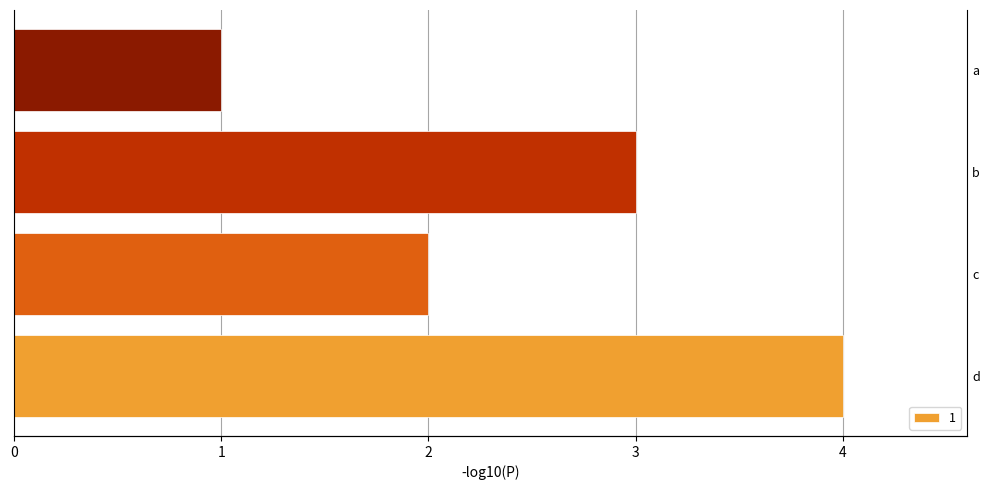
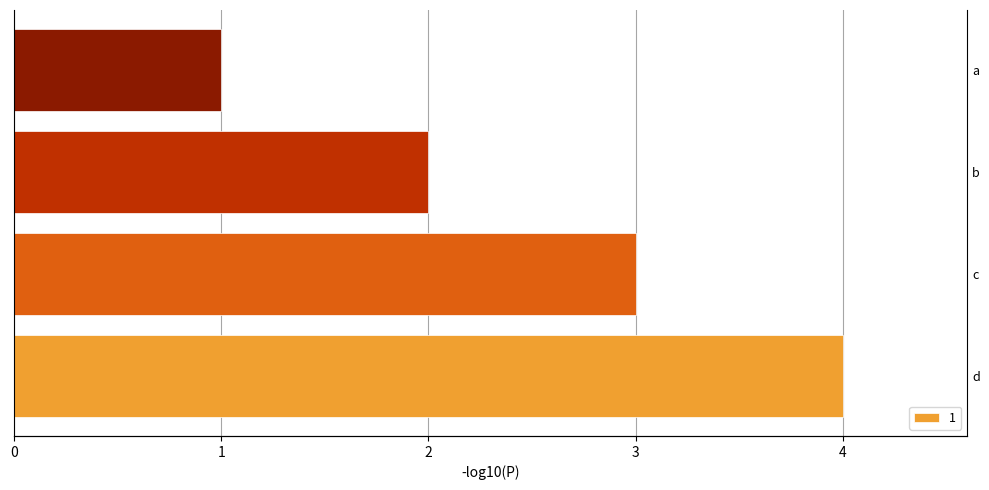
b: 3.00 -> 2.00
c: 2.00 -> 3.00
